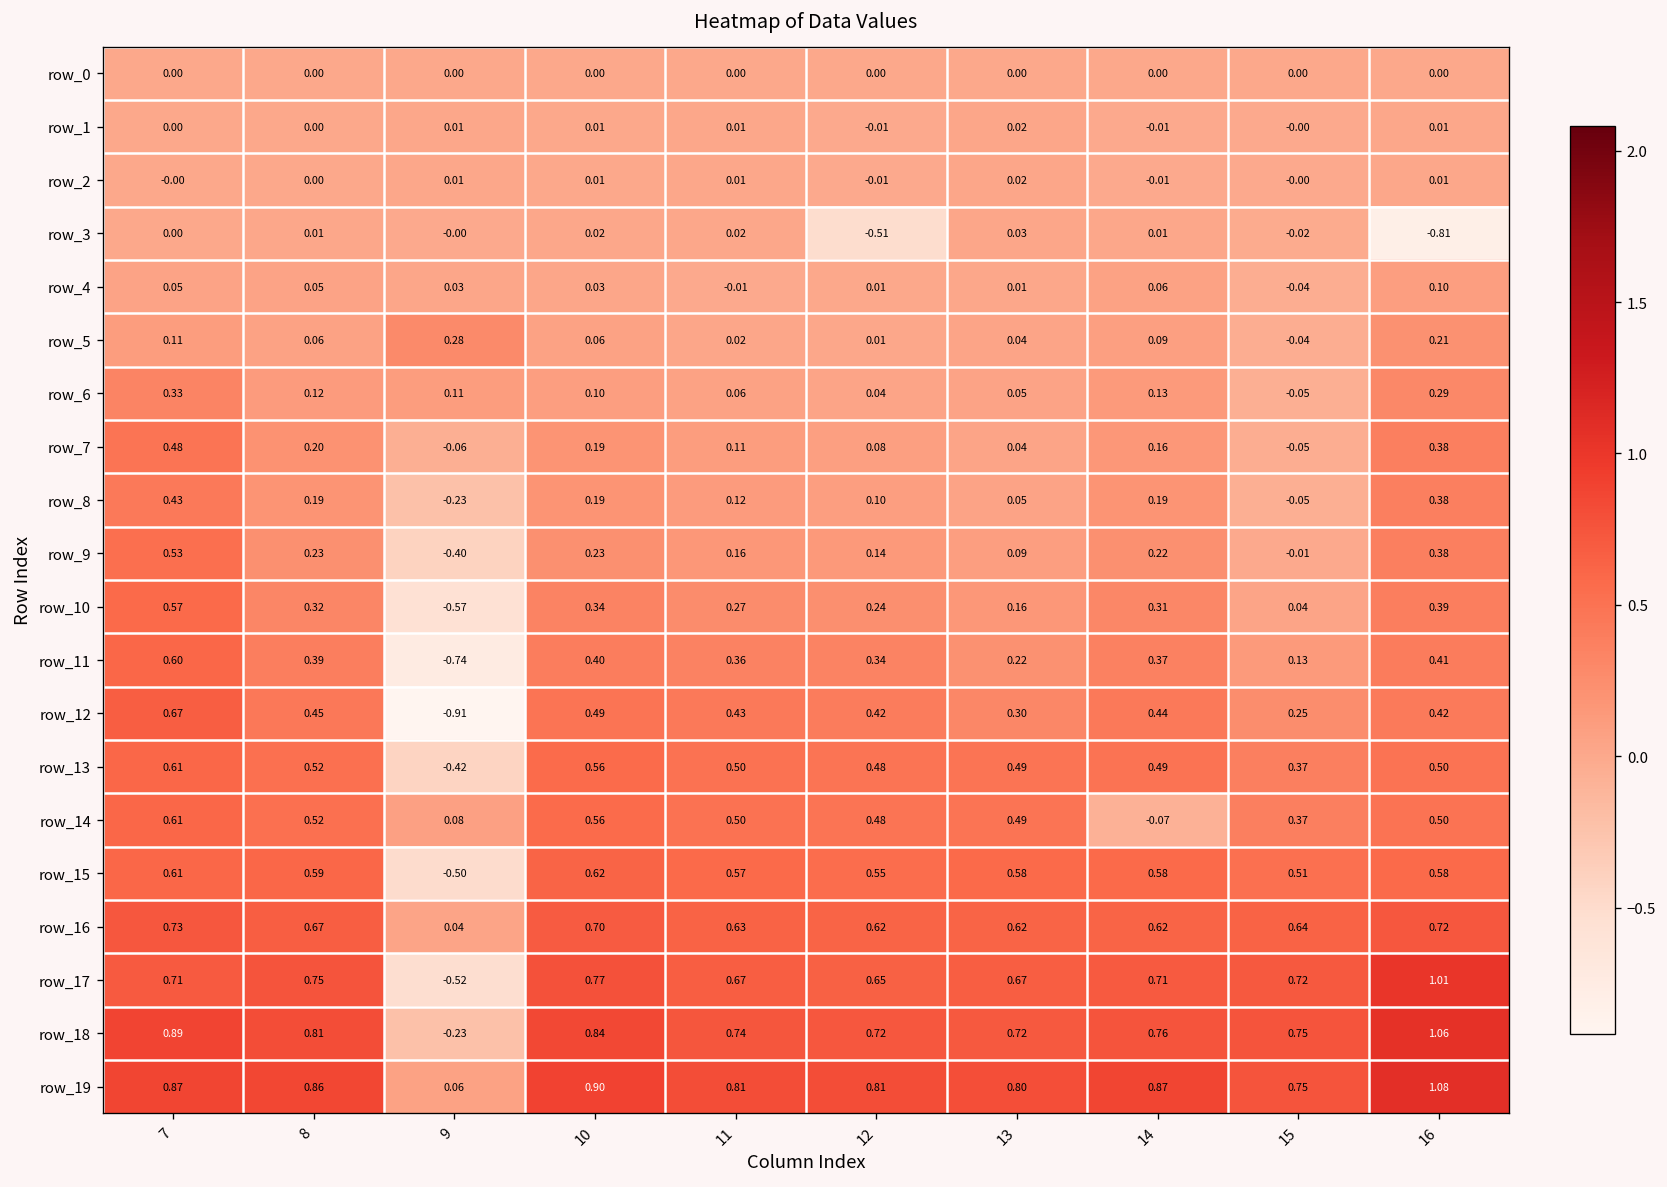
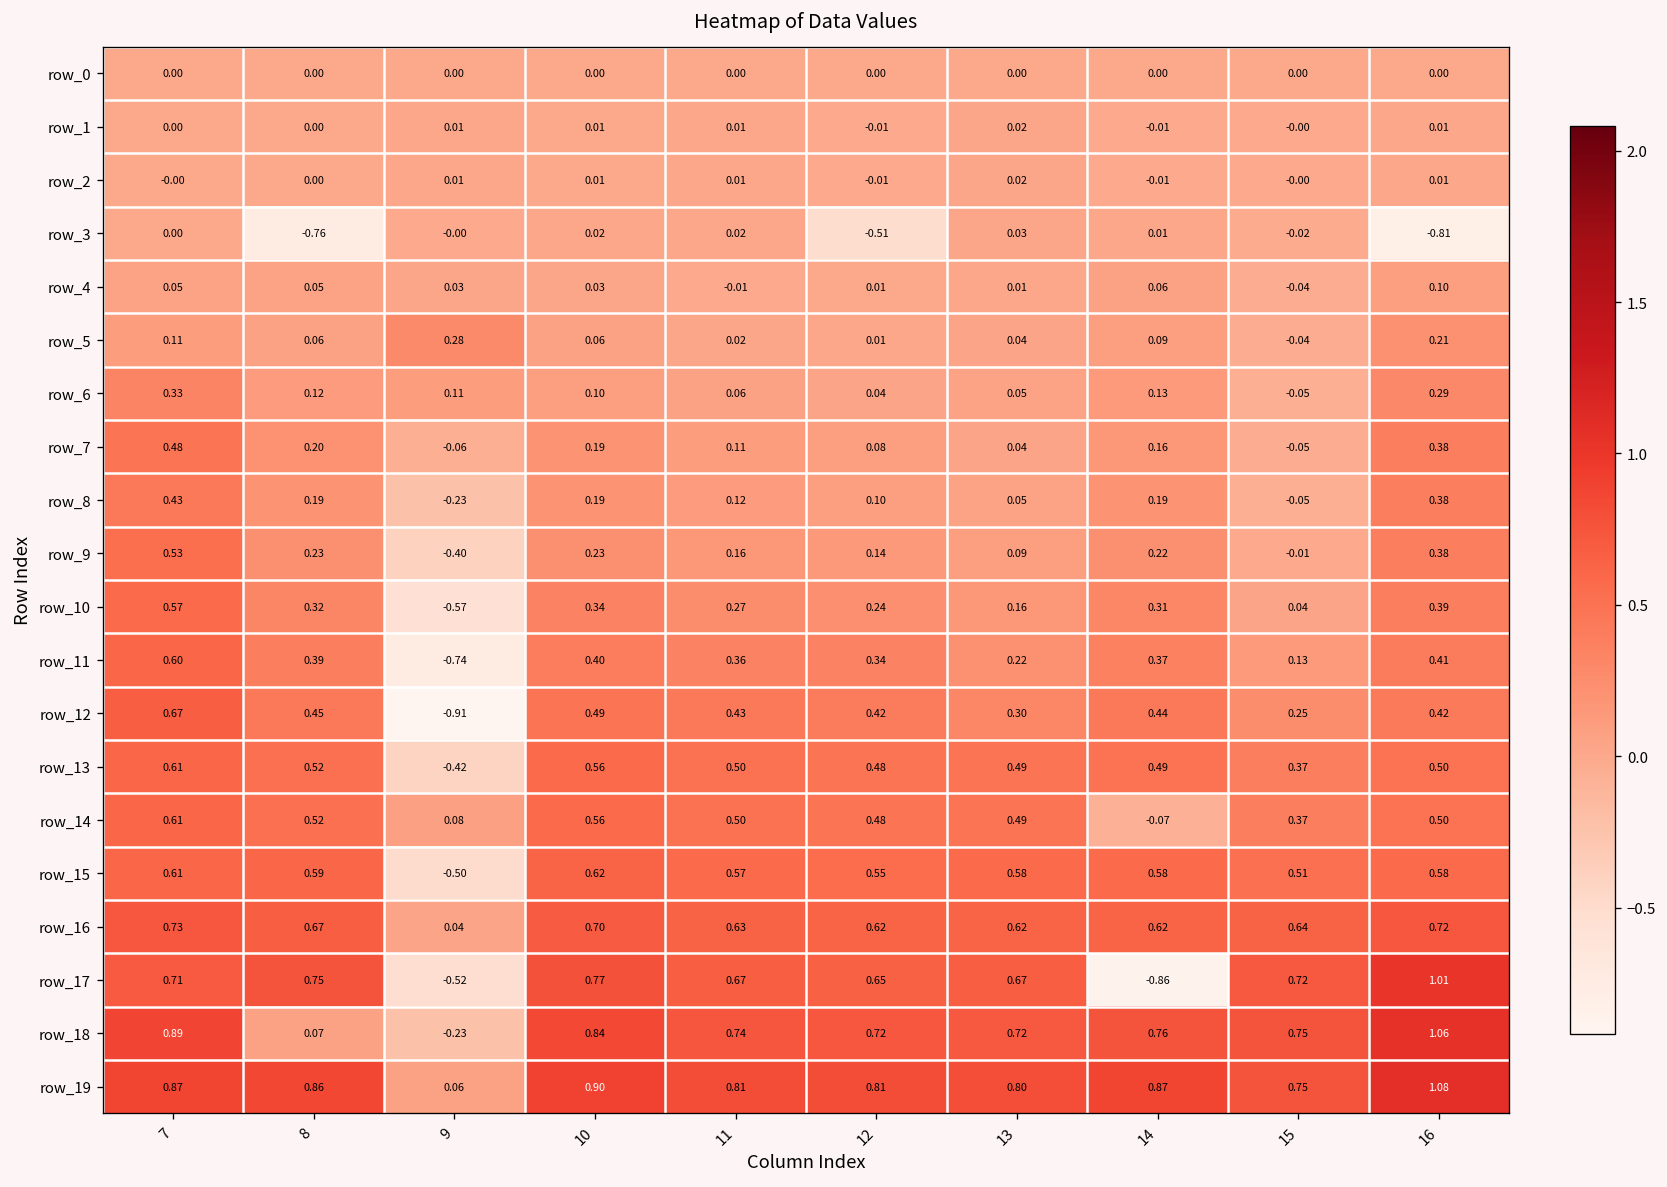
row_3, 8: 0.01 -> -0.76
row_17, 14: 0.71 -> -0.86
row_18, 8: 0.81 -> 0.07
